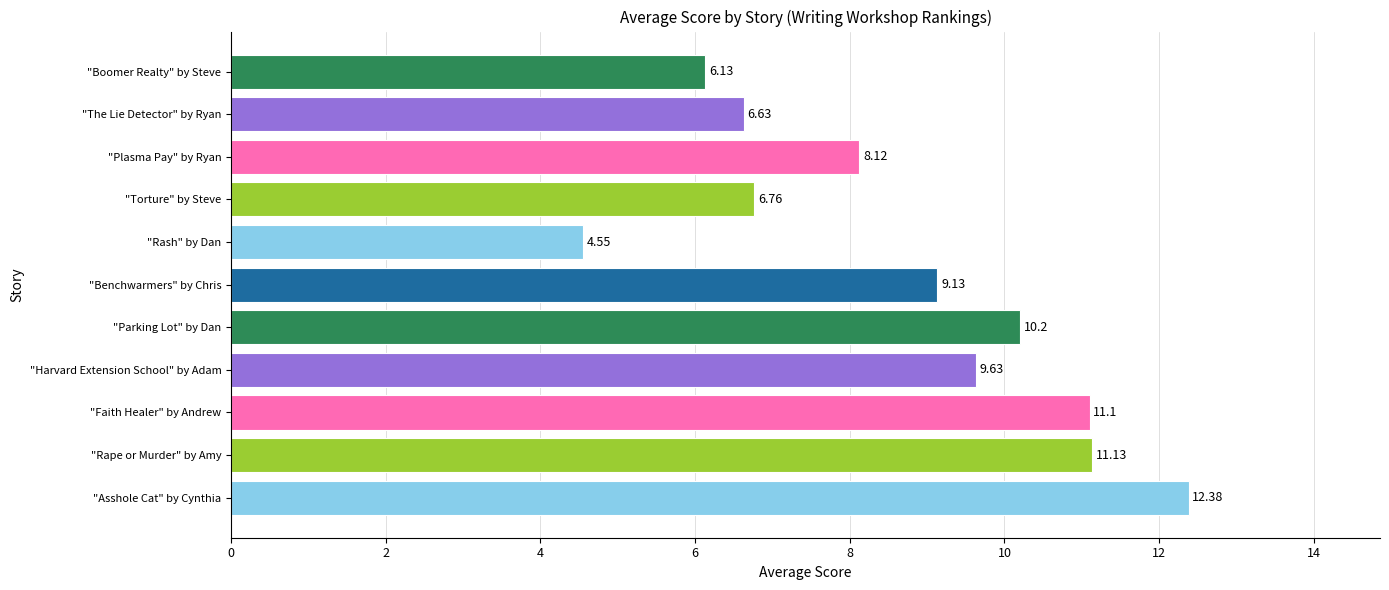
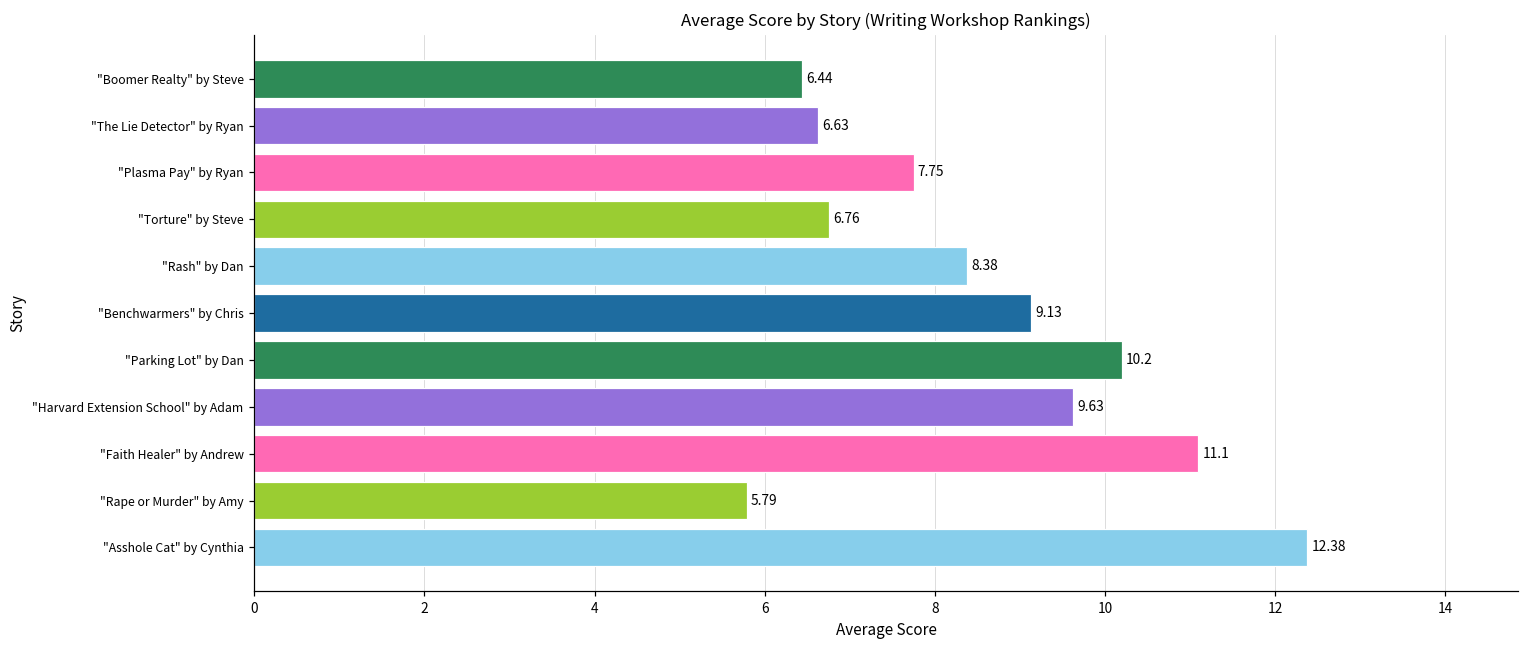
"Boomer Realty" by Steve: 6.13 -> 6.44
"Plasma Pay" by Ryan: 8.12 -> 7.75
"Rash" by Dan: 4.55 -> 8.38
"Rape or Murder" by Amy: 11.13 -> 5.79
